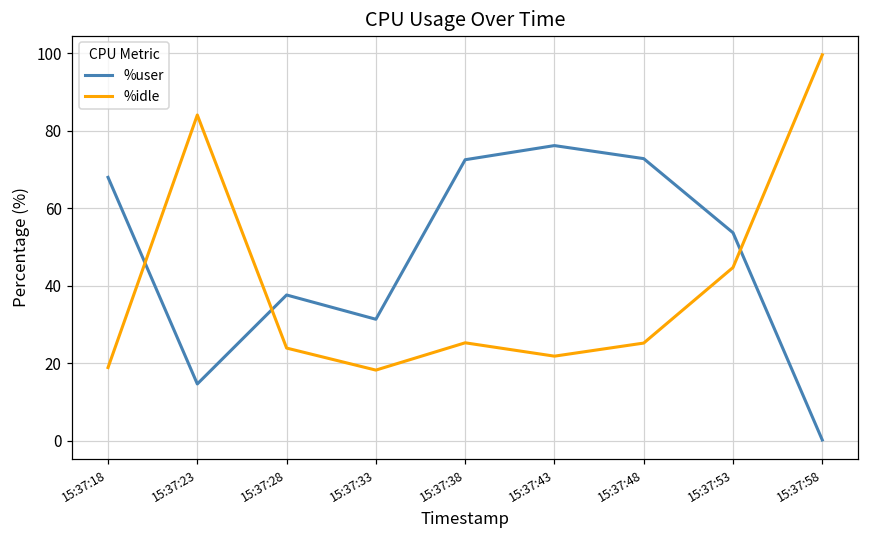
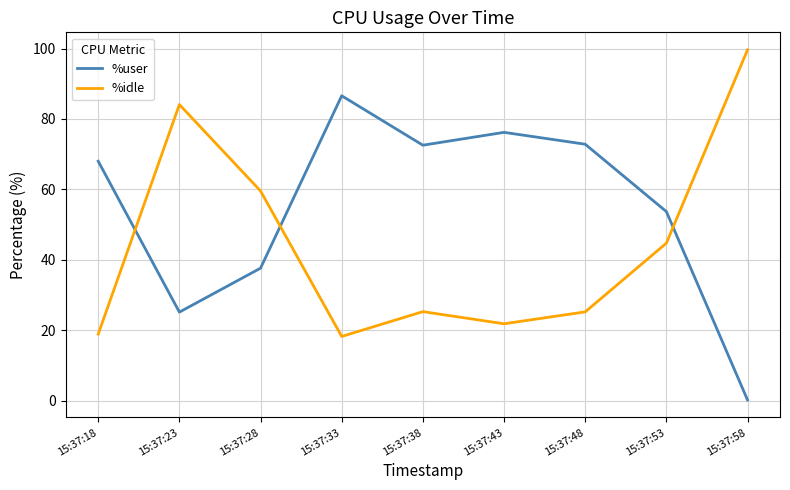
%user, 15:37:23: 15 -> 25
%idle, 15:37:28: 24 -> 60
%user, 15:37:33: 31 -> 87
